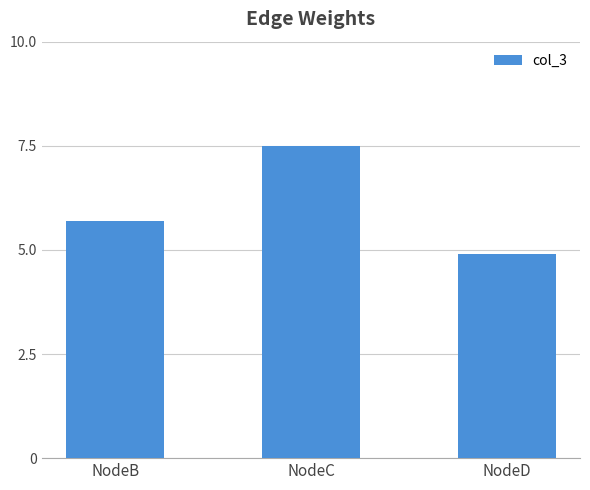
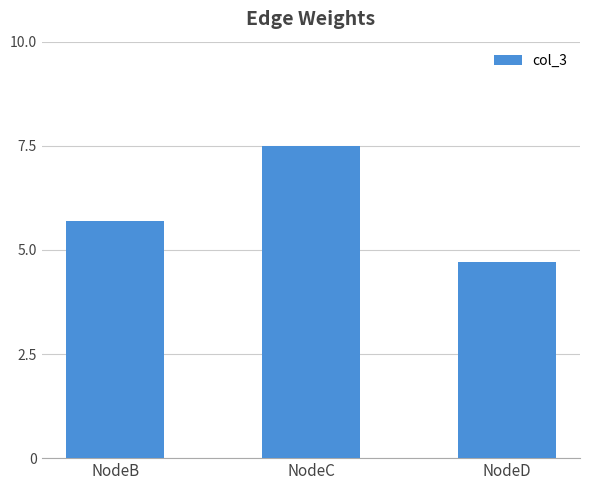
NodeD: 4.9 -> 4.7
